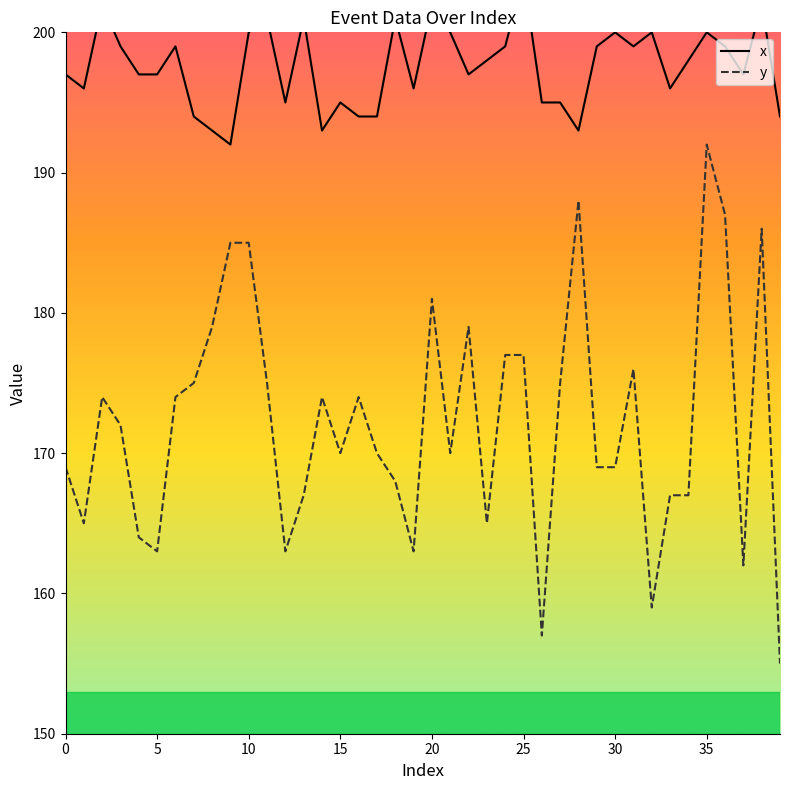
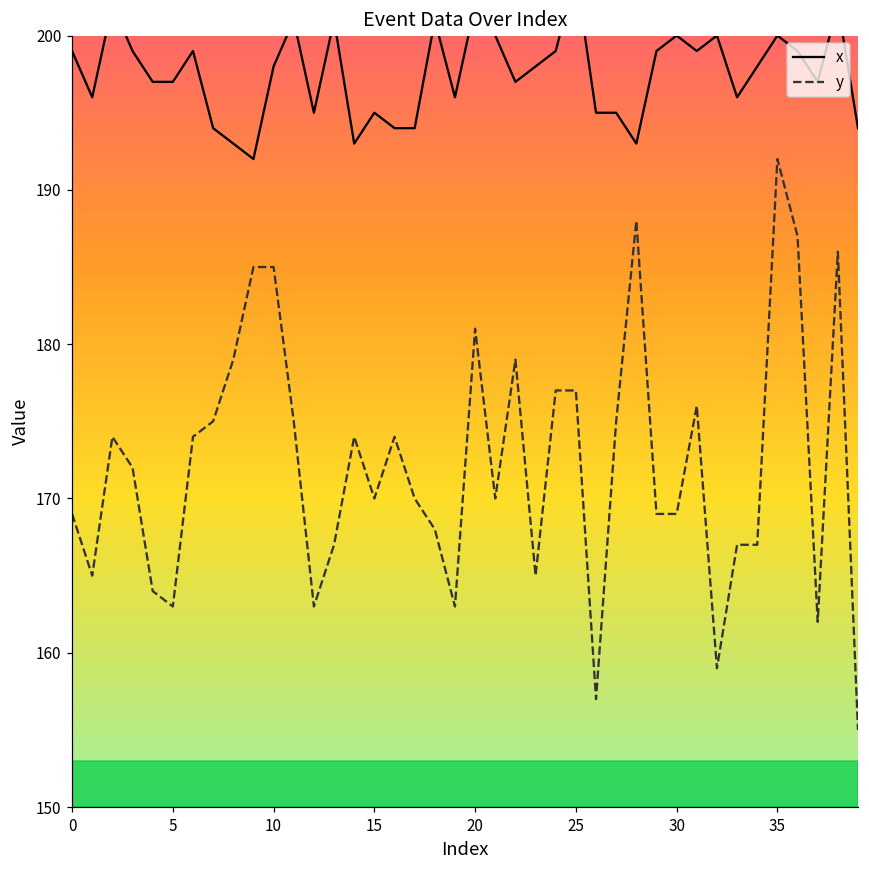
x, 0: 197 -> 199
x, 10: 200 -> 198
